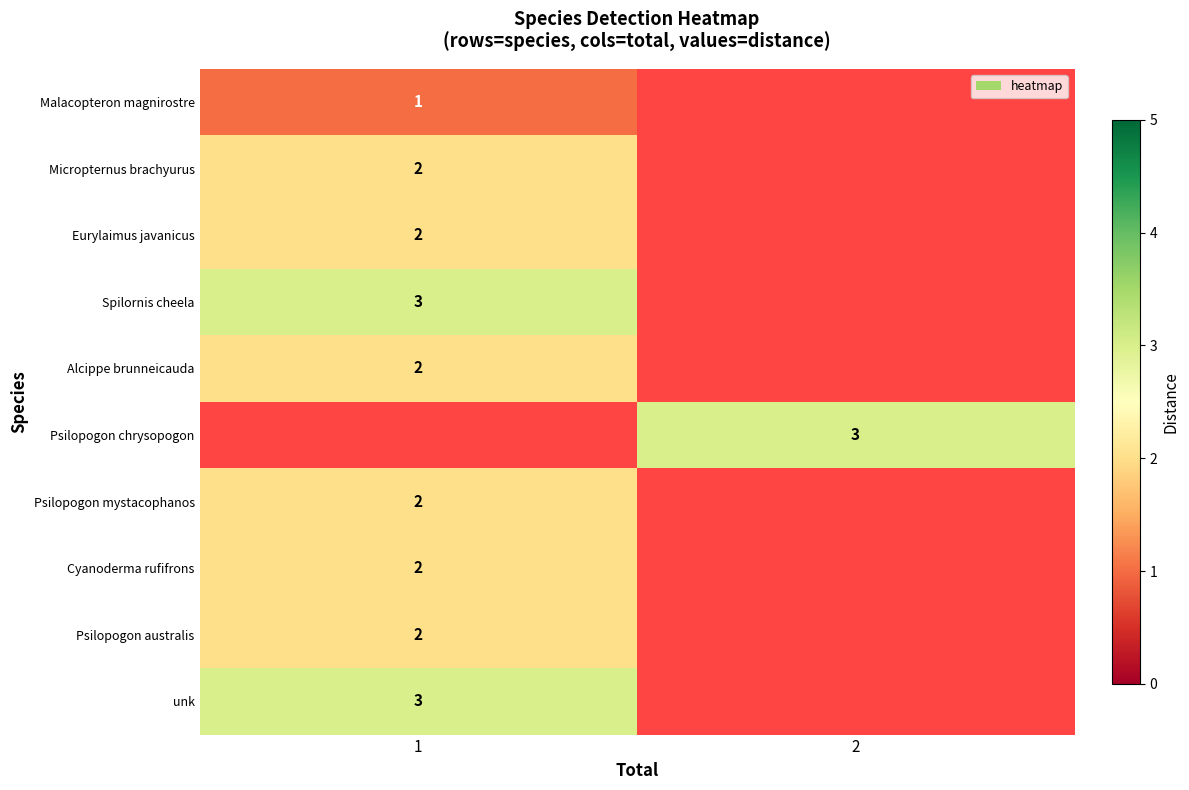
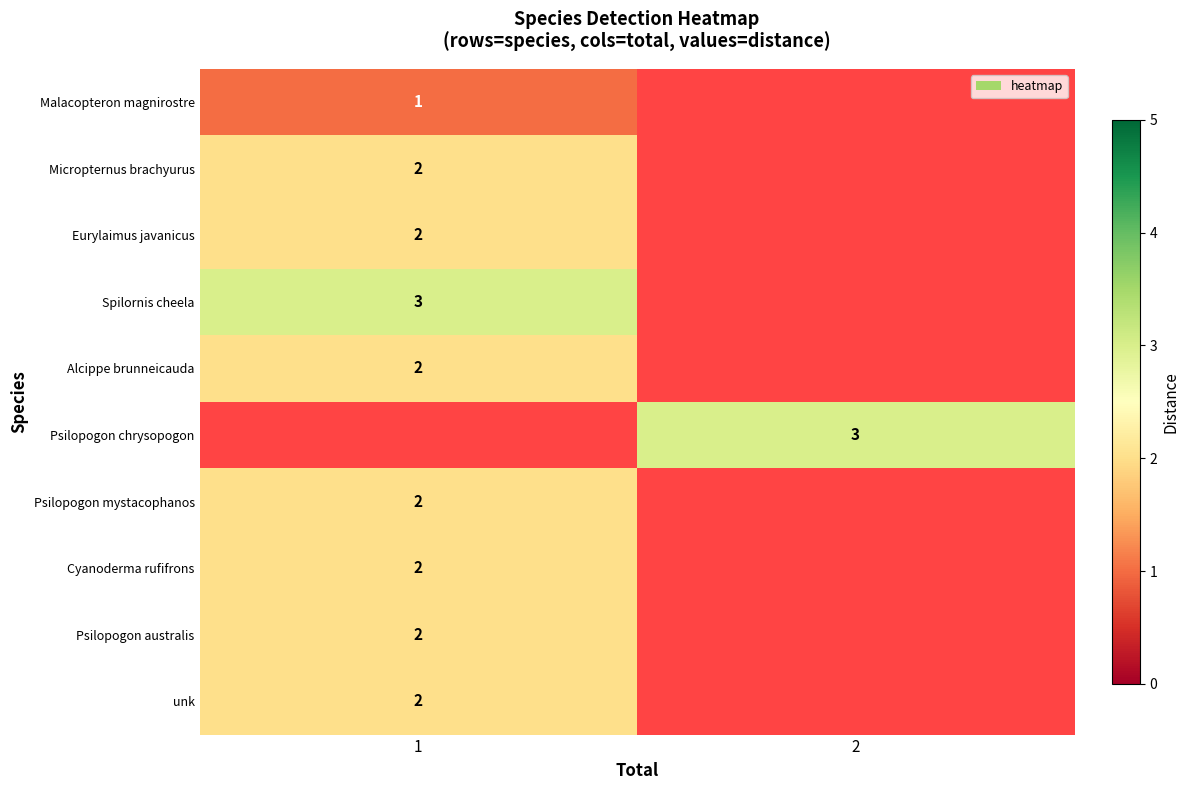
unk, 1: 3 -> 2
